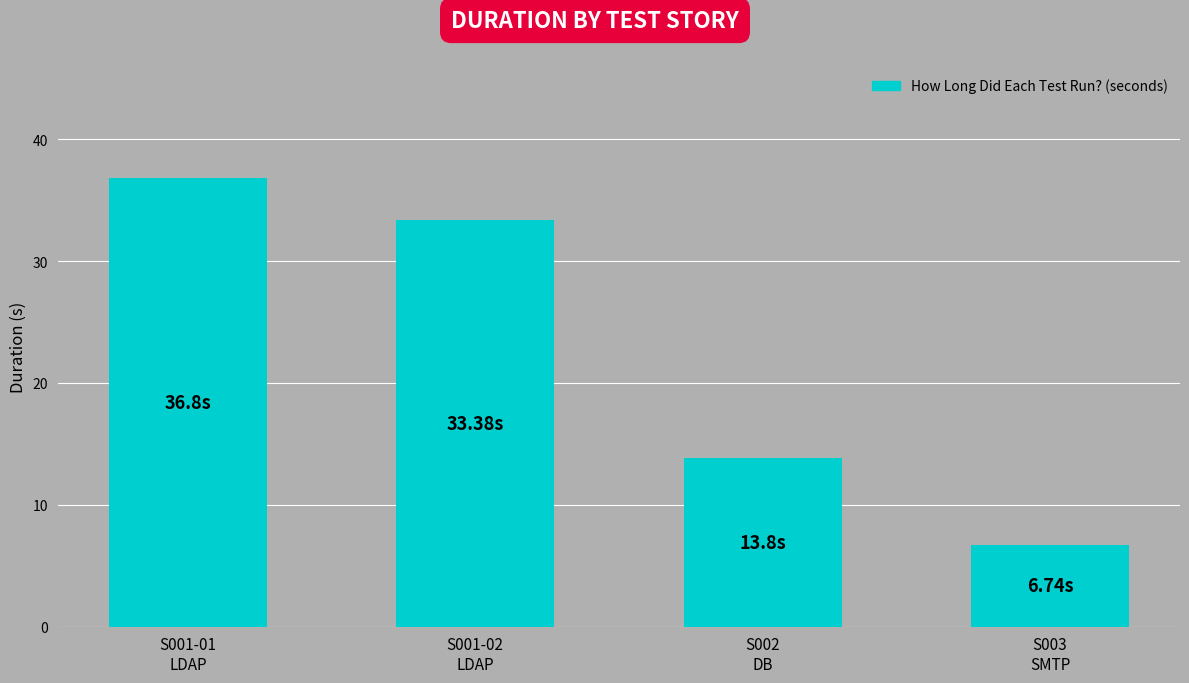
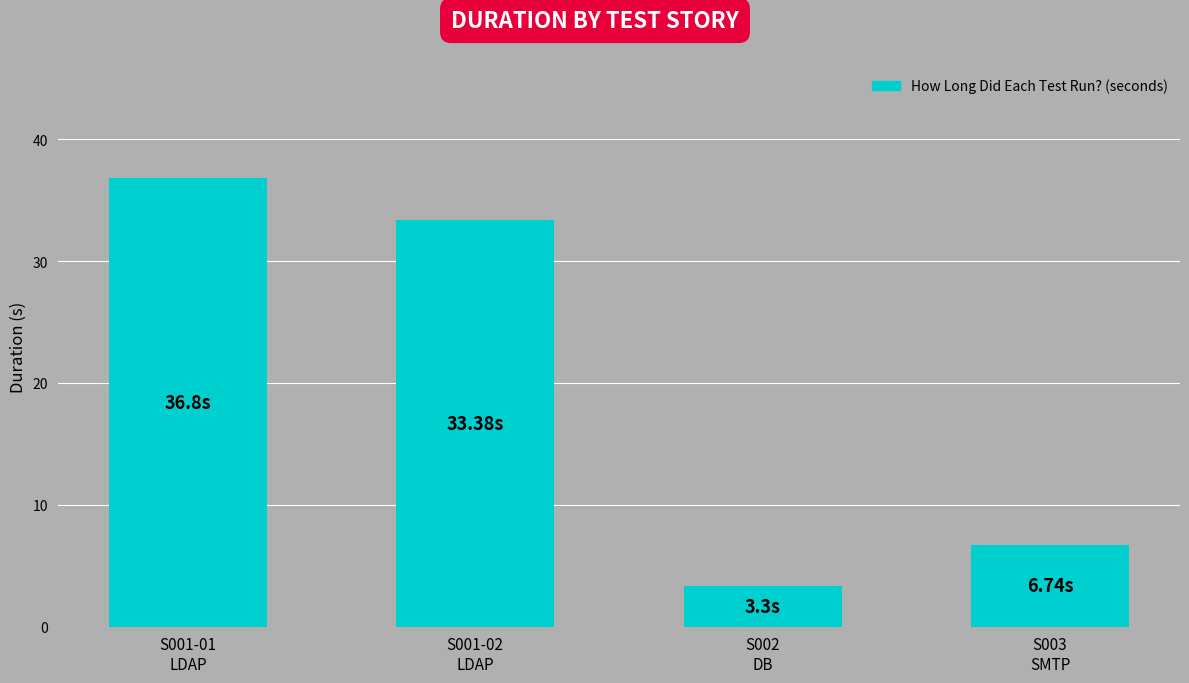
S002 DB: 13.8s -> 3.3s
